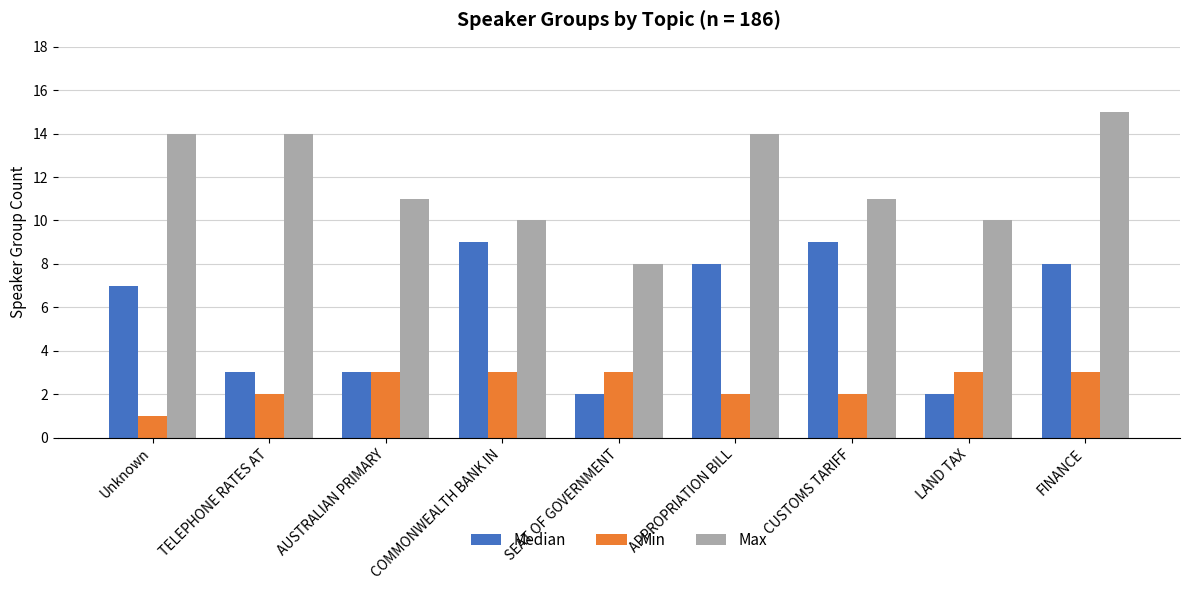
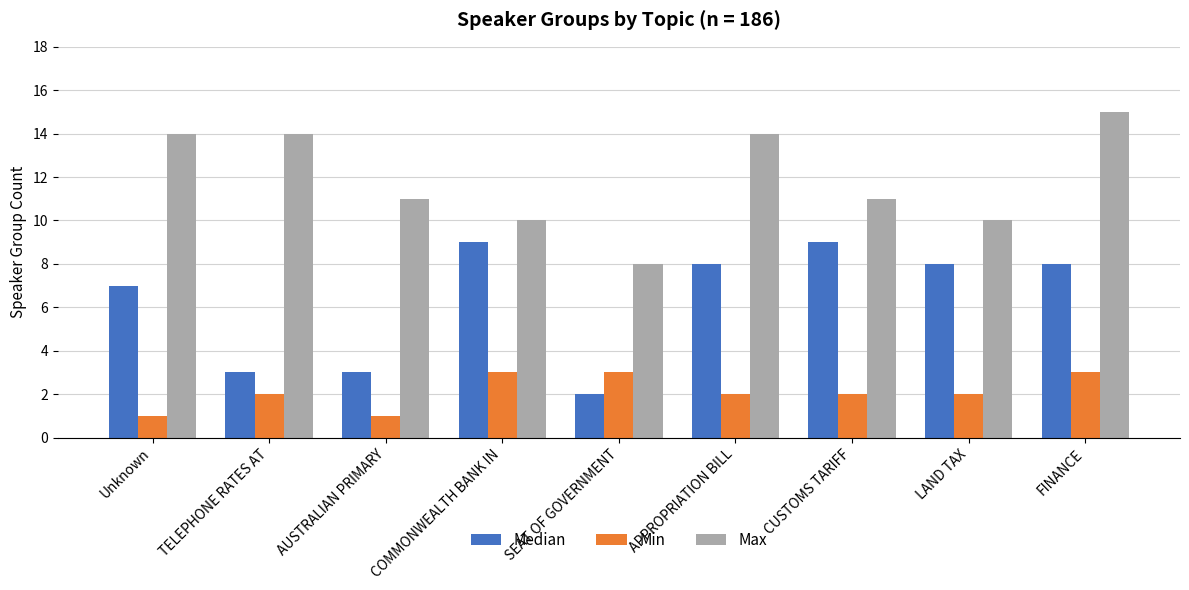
Min, AUSTRALIAN PRIMARY: 3 -> 1
Median, LAND TAX: 2 -> 8
Min, LAND TAX: 3 -> 2
